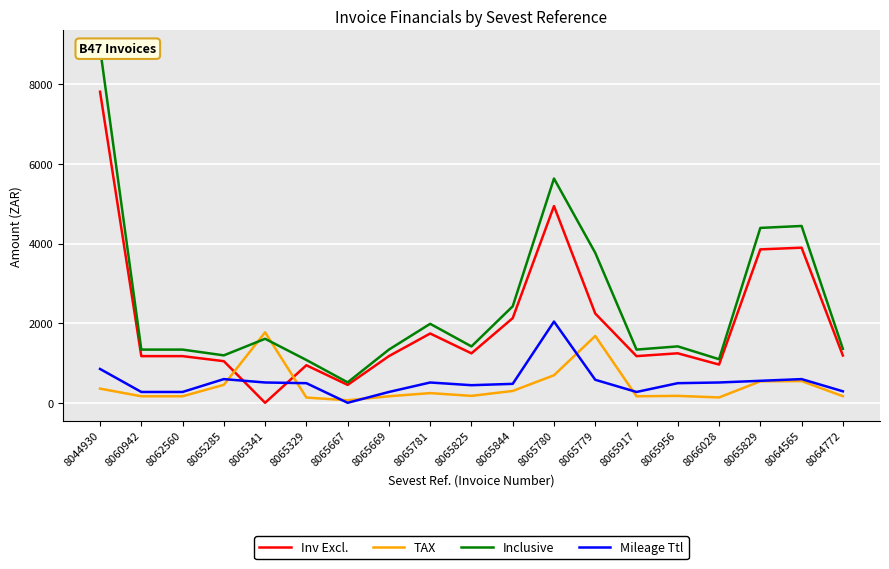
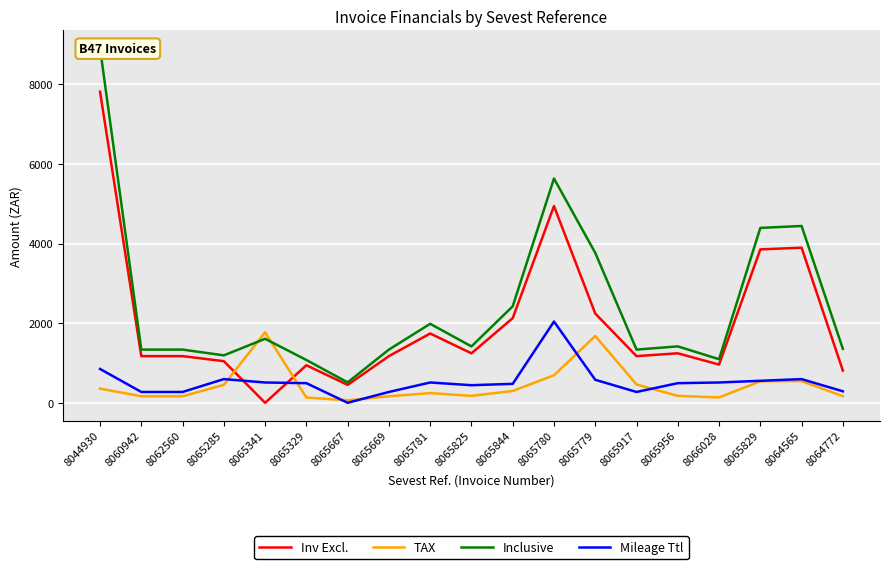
TAX, 8065917: 200 -> 500
Inv Excl., 8064772: 1200 -> 800
